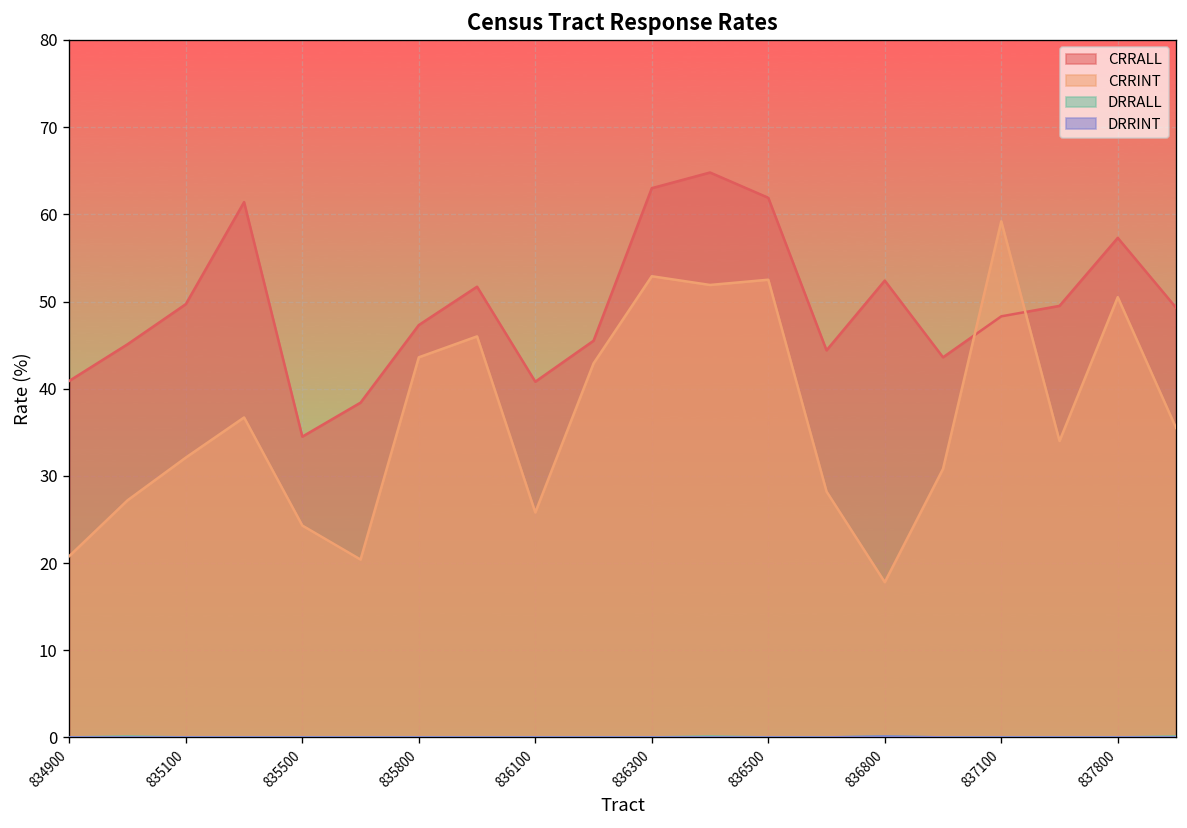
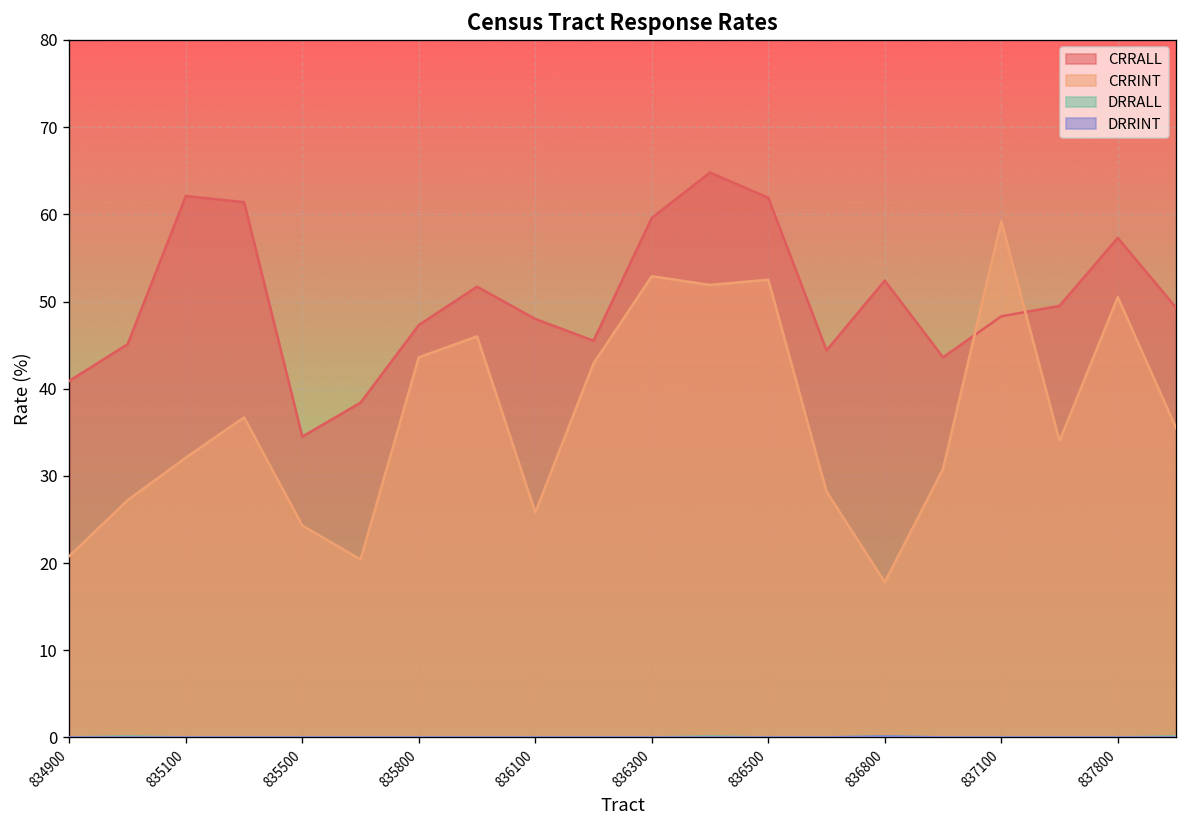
CRRALL, 835100: 50 -> 62
CRRALL, 836100: 41 -> 48
CRRALL, 836300: 63 -> 60
